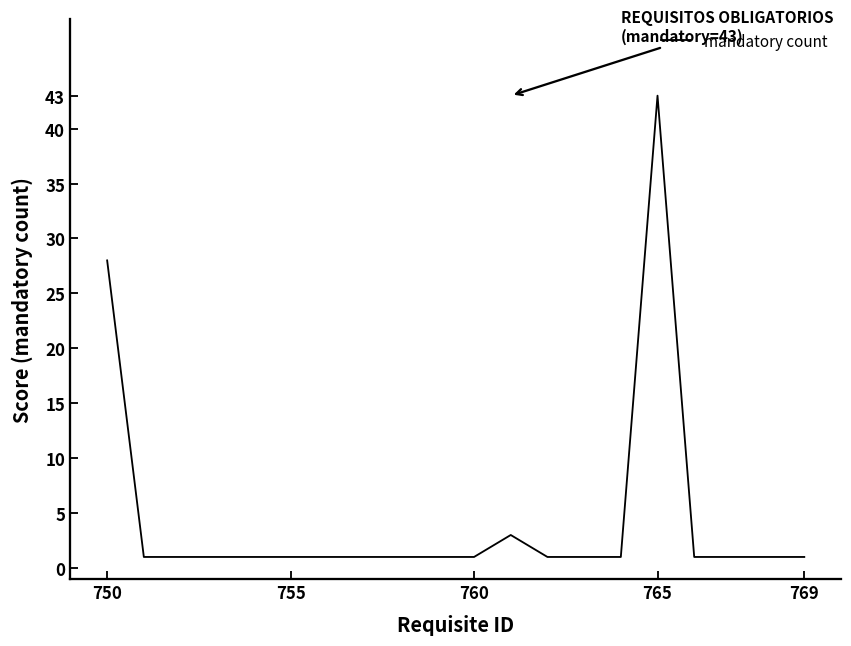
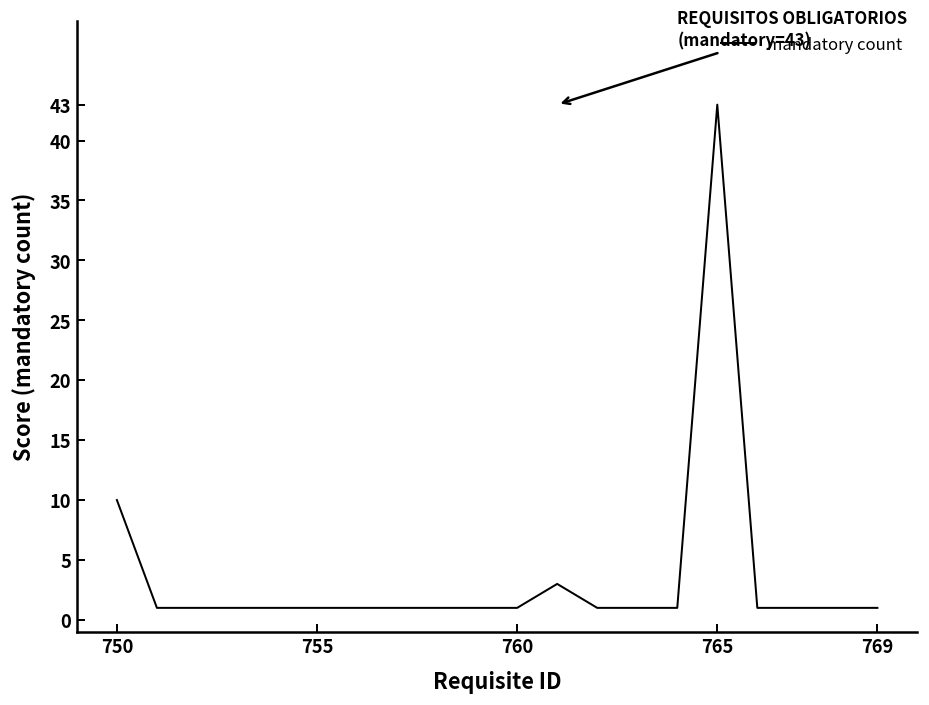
750: 28 -> 10
